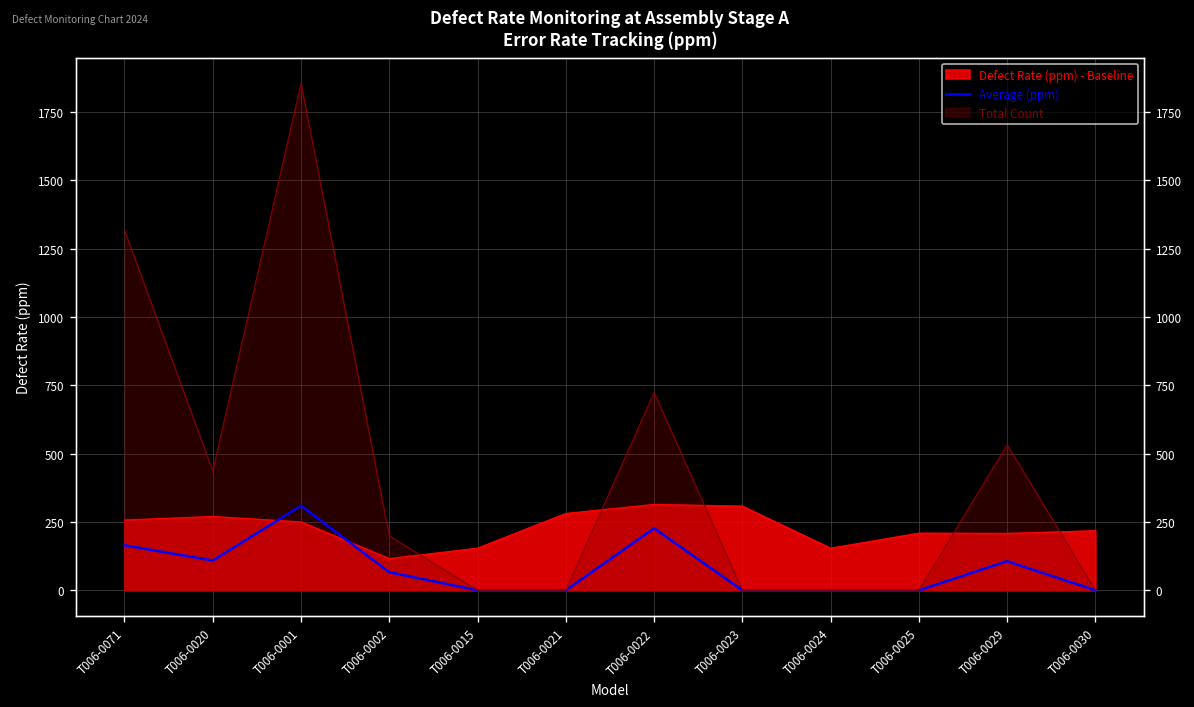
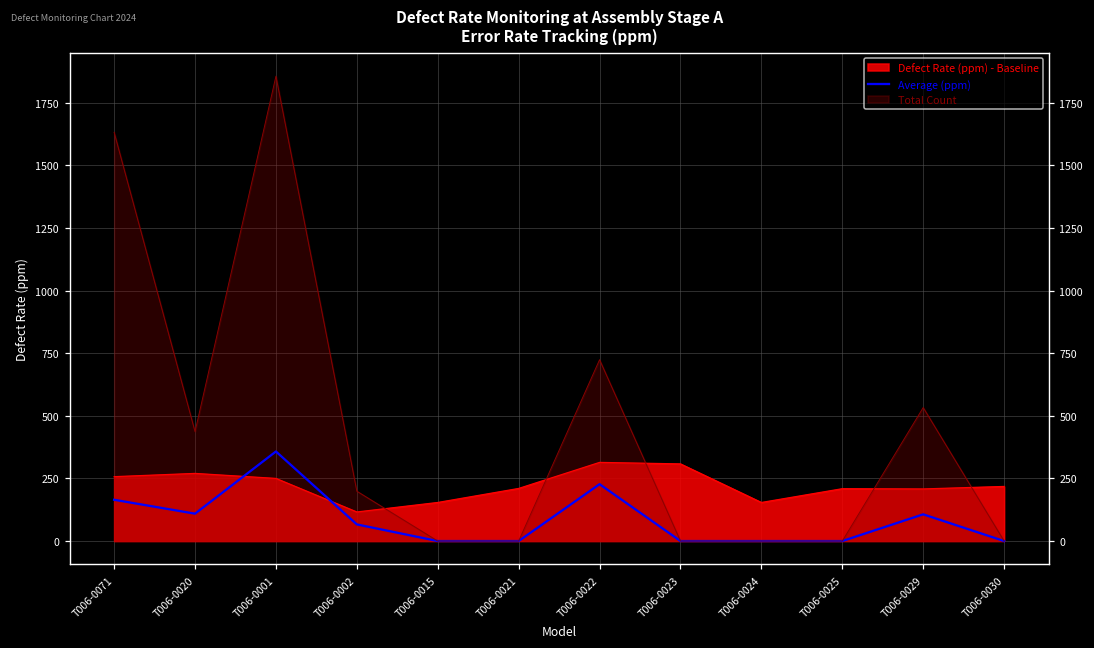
Total Count, T006-0071: 1320 -> 1630
Average (ppm), T006-0001: 310 -> 360
Defect Rate (ppm) - Baseline, T006-0021: 280 -> 210
